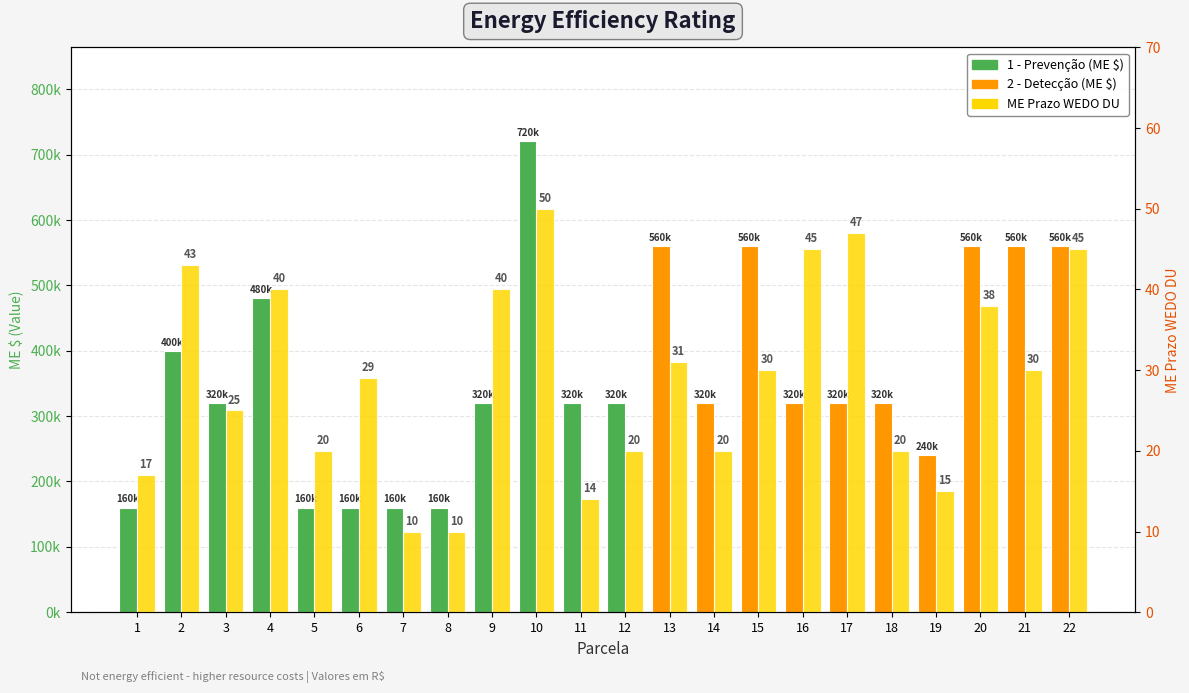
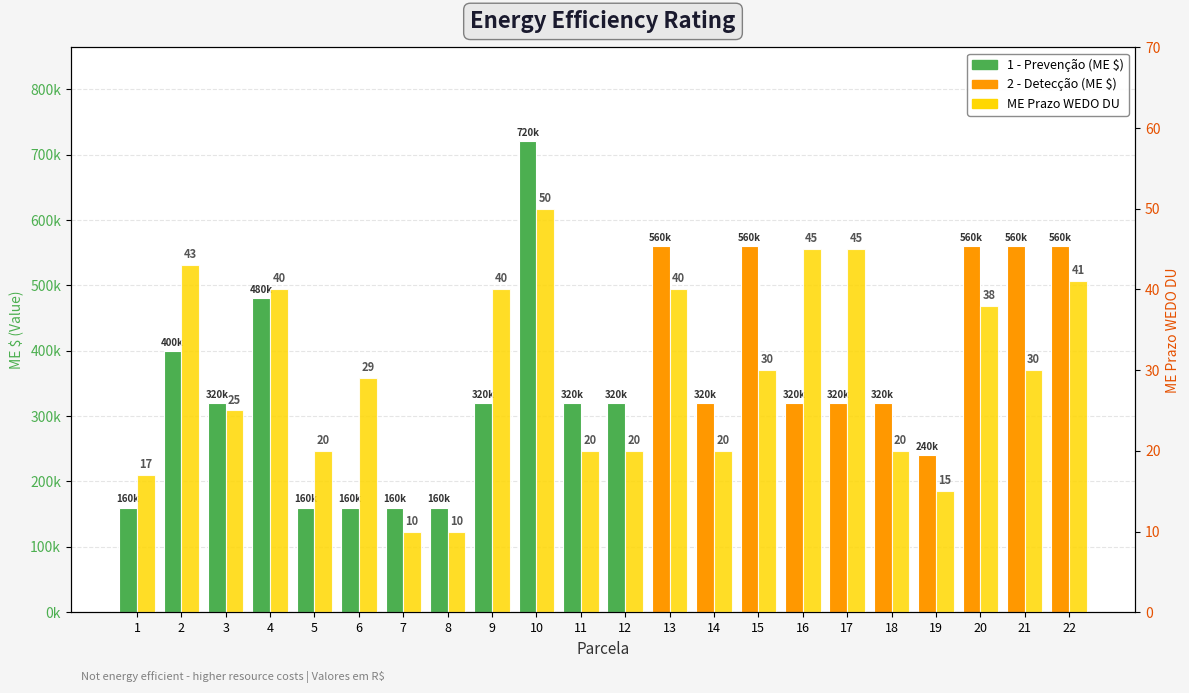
ME Prazo WEDO DU, 11: 14 -> 20
ME Prazo WEDO DU, 13: 31 -> 40
ME Prazo WEDO DU, 17: 47 -> 45
ME Prazo WEDO DU, 22: 45 -> 41
